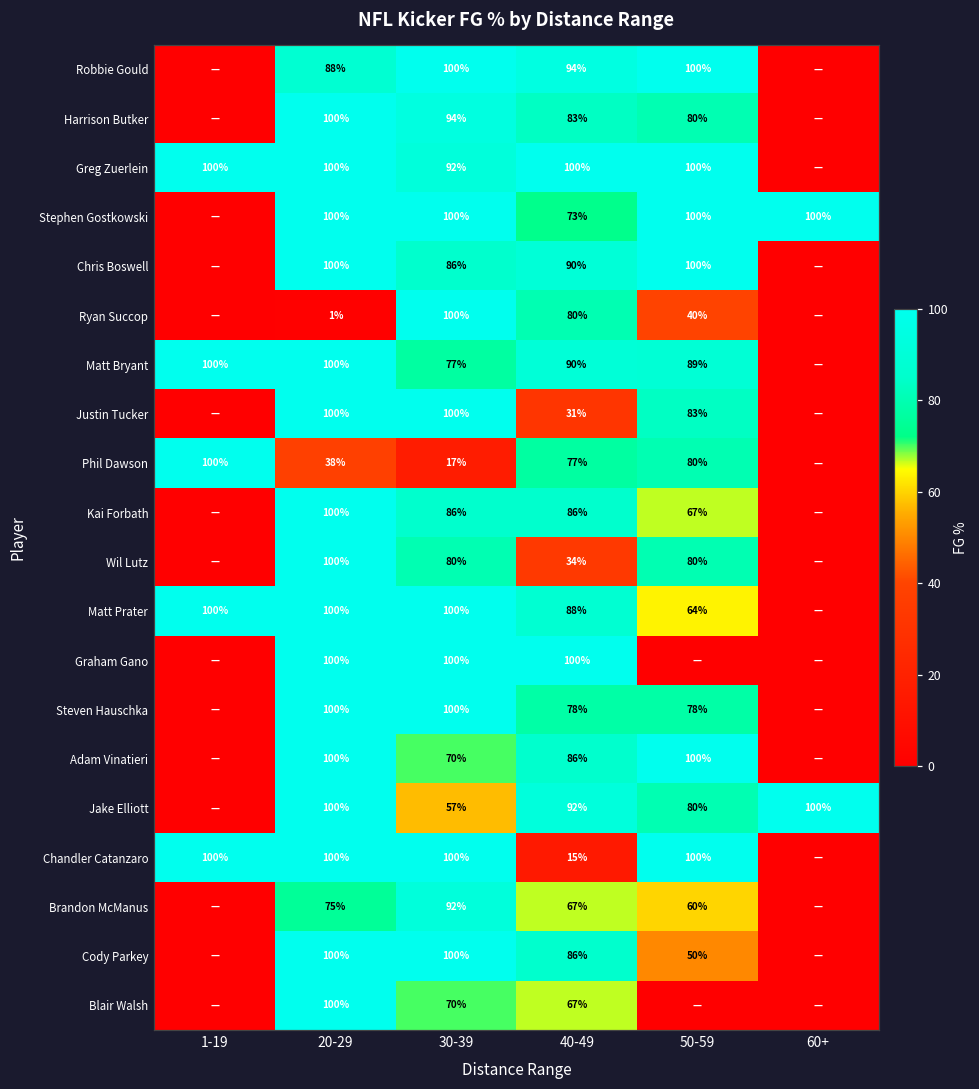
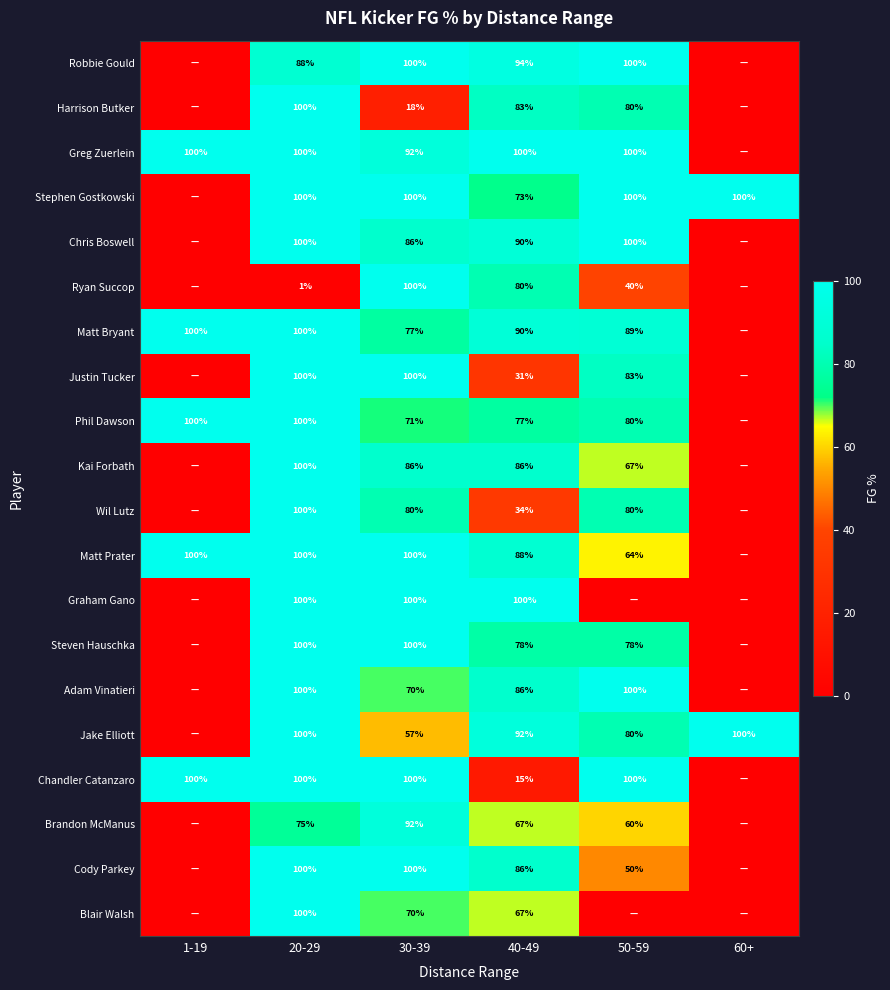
Harrison Butker, 30-39: 94% -> 18%
Phil Dawson, 20-29: 38% -> 100%
Phil Dawson, 30-39: 17% -> 71%
